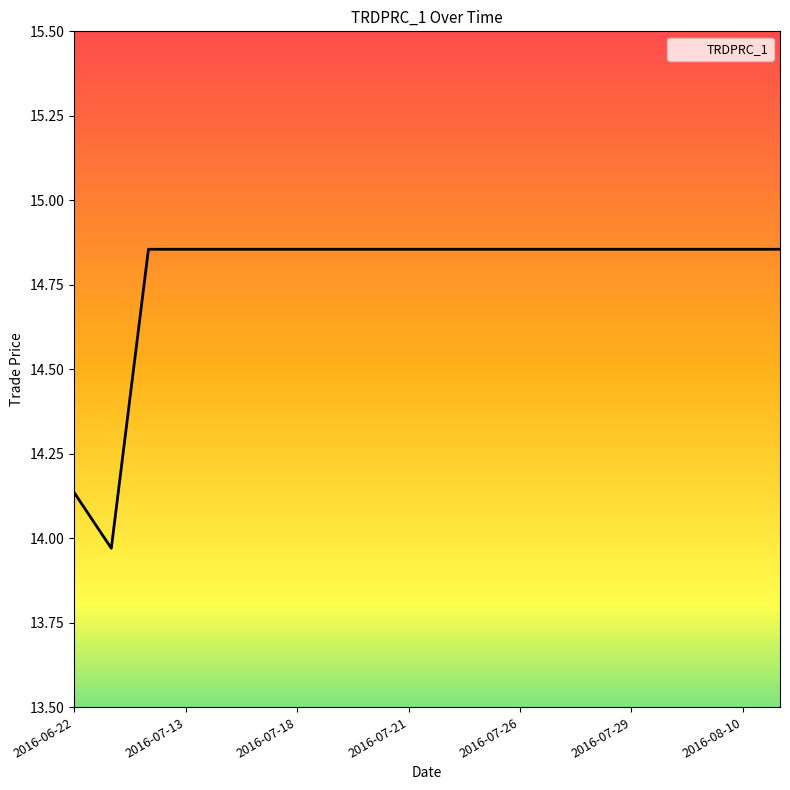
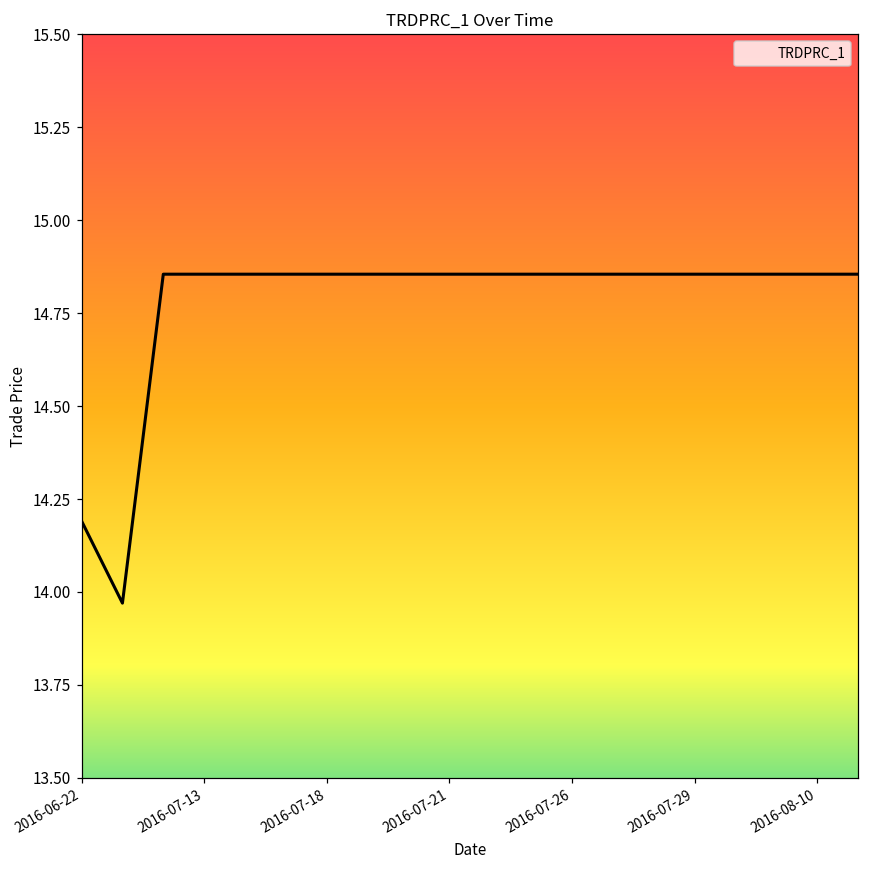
2016-06-22: 14.14 -> 14.19
